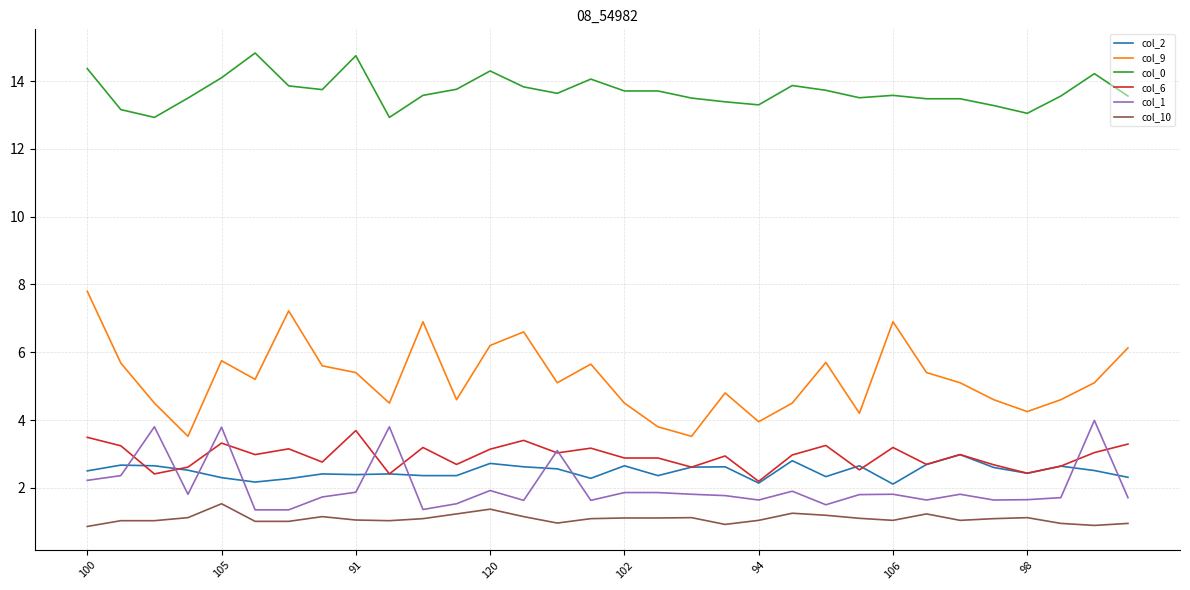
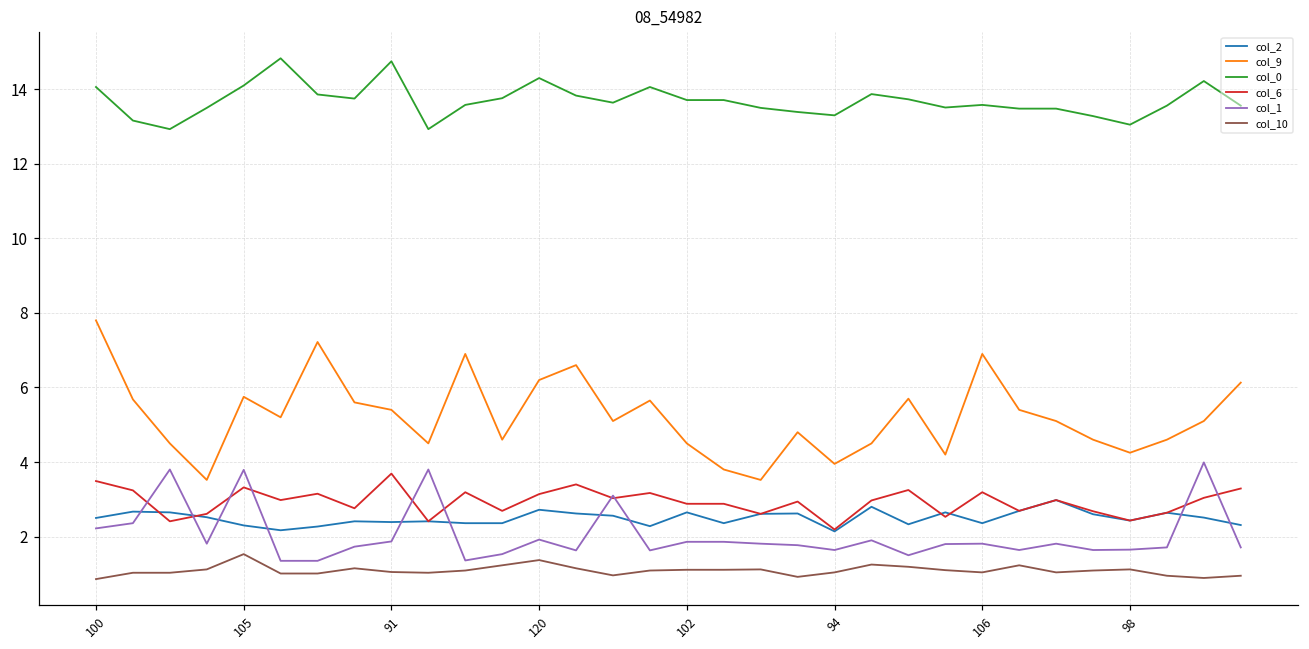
col_0, 100: 14.4 -> 14.1
col_2, 106: 2.1 -> 2.4
